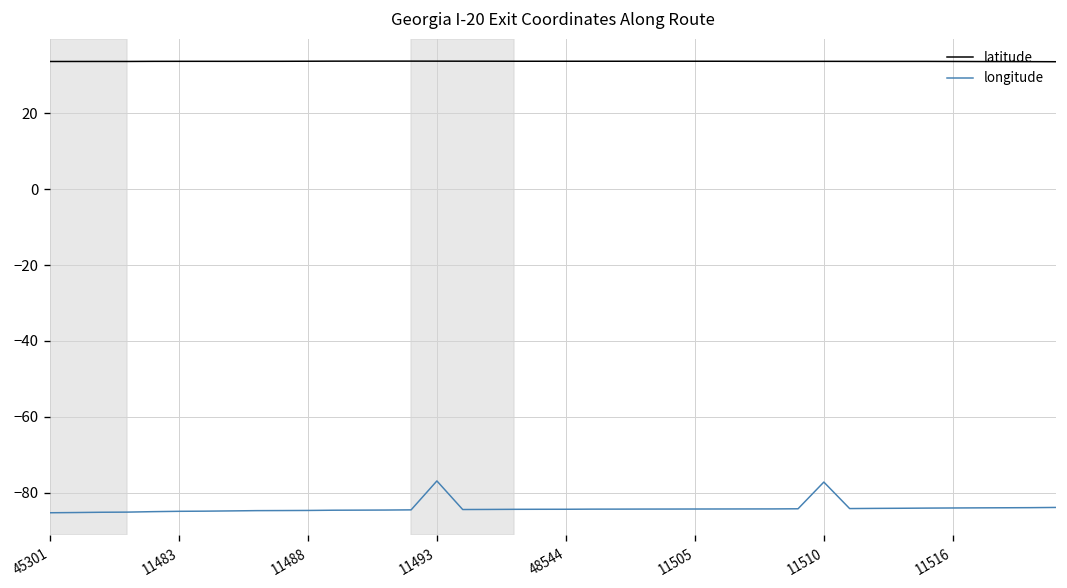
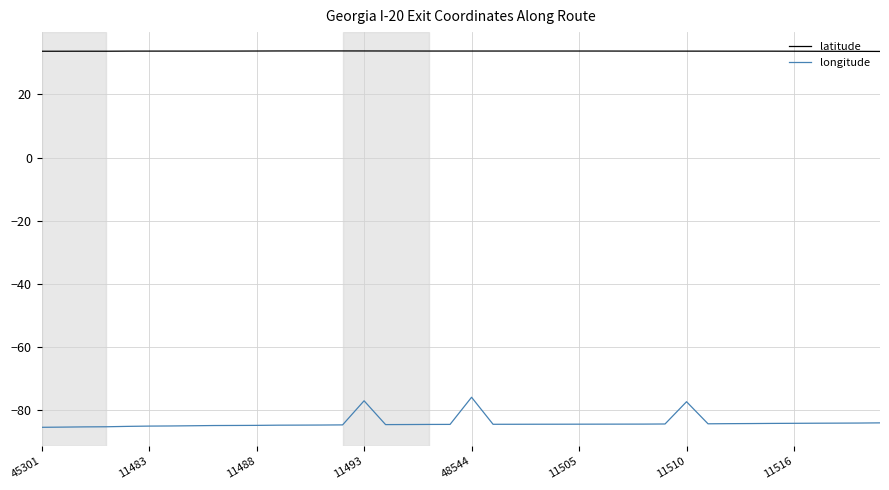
longitude, 48544: -84 -> -76
